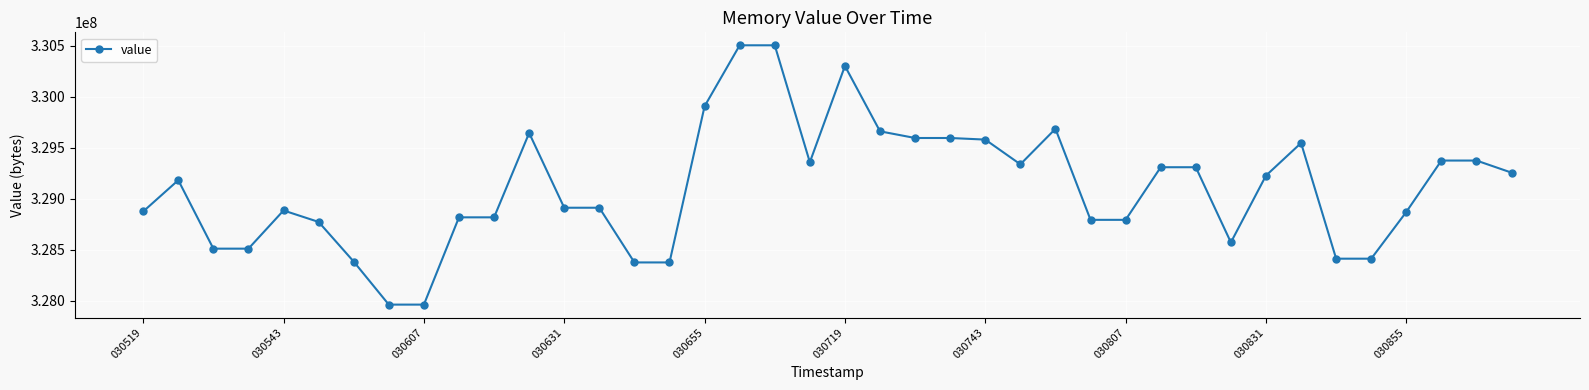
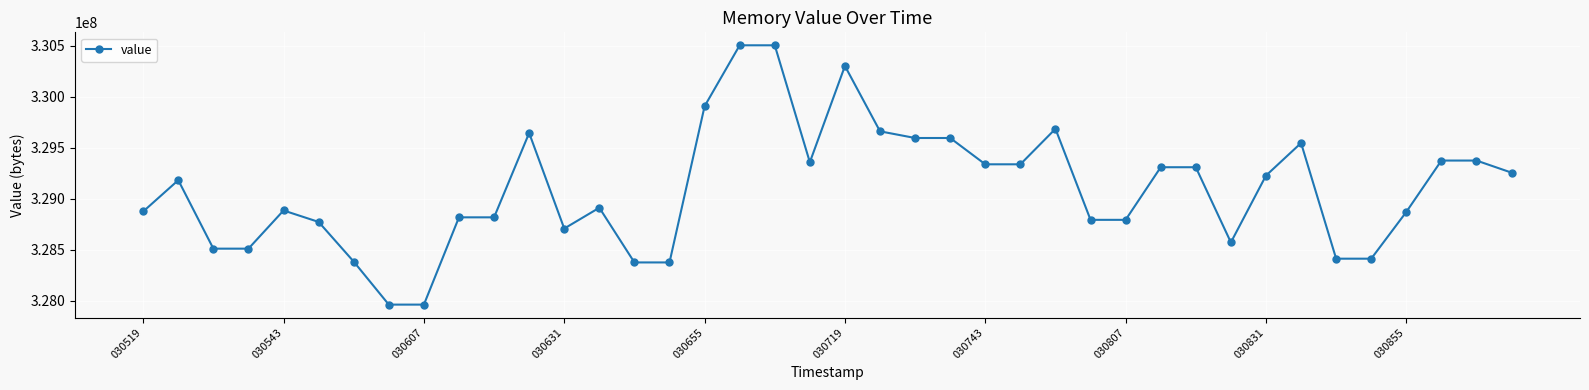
030631: 328910000 -> 328710000
030743: 329580000 -> 329340000
